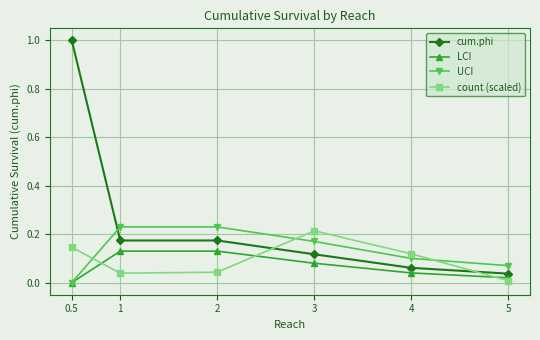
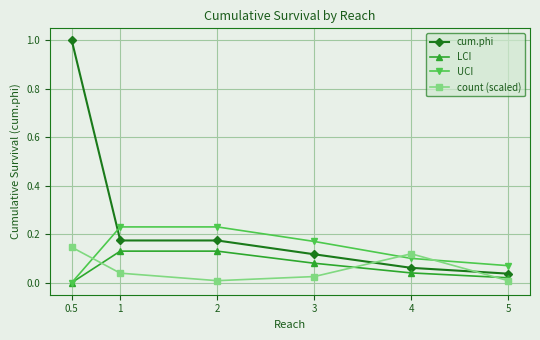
count (scaled), 2: 0.04 -> 0.01
count (scaled), 3: 0.21 -> 0.03
